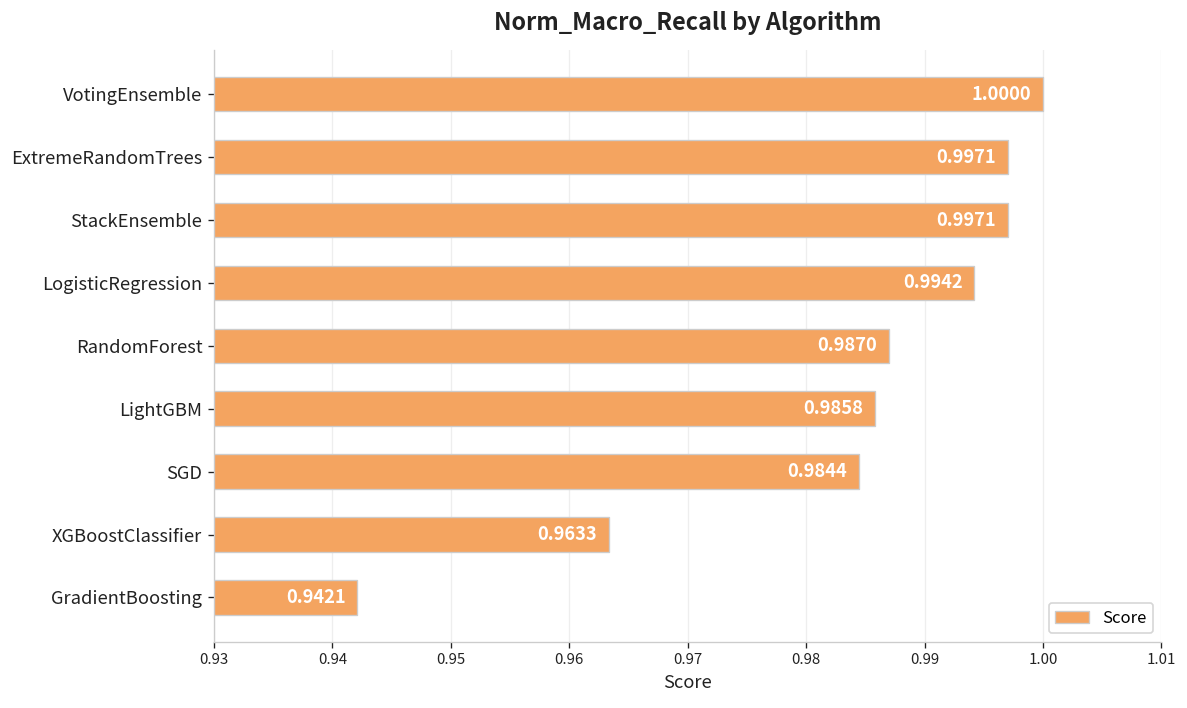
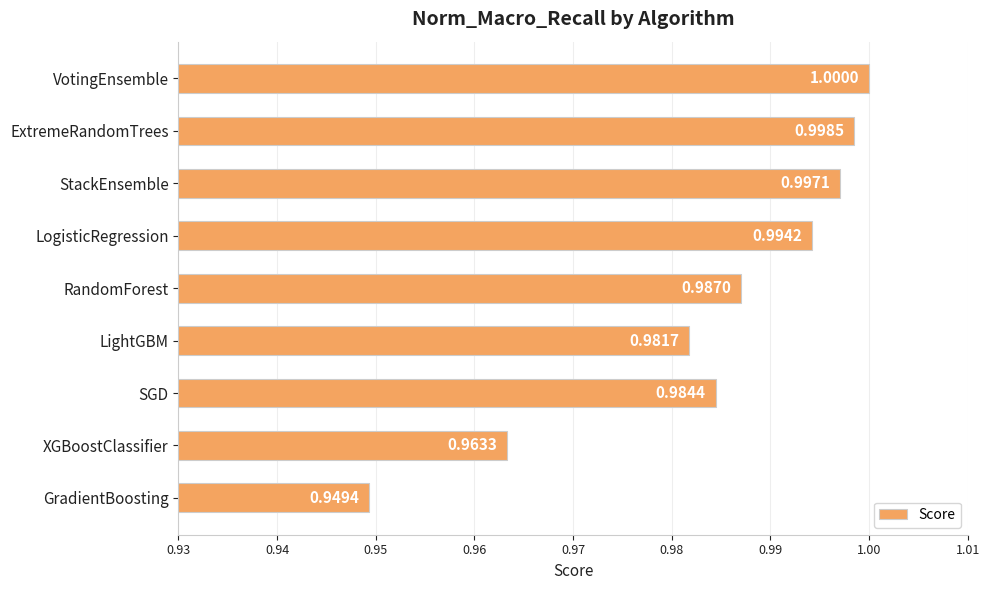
ExtremeRandomTrees: 0.9971 -> 0.9985
LightGBM: 0.9858 -> 0.9817
GradientBoosting: 0.9421 -> 0.9494
